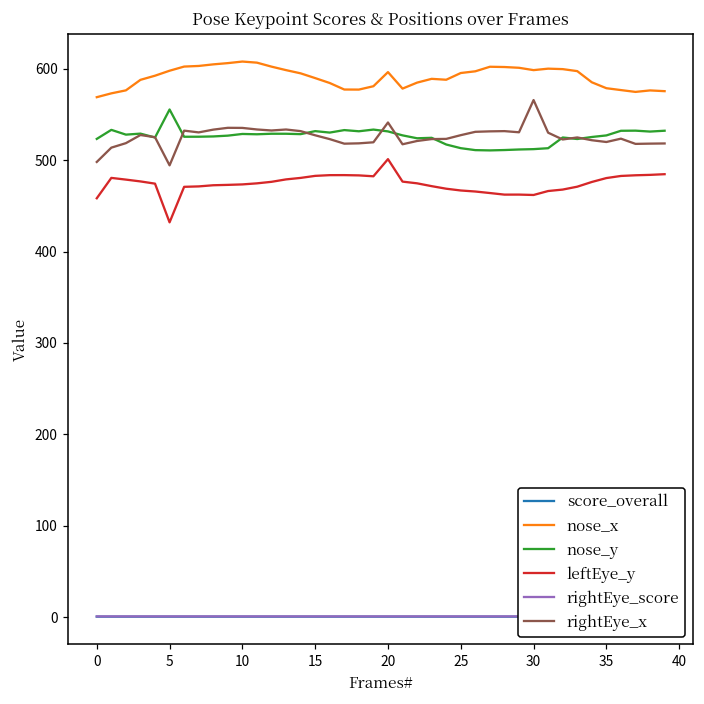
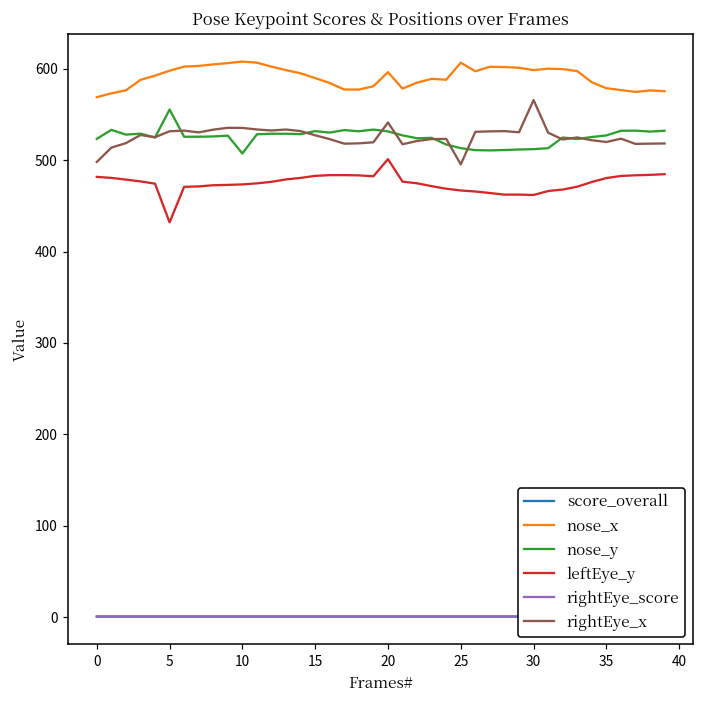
leftEye_y, 0: 460 -> 480
rightEye_x, 5: 490 -> 530
nose_y, 10: 530 -> 510
nose_x, 25: 600 -> 610
rightEye_x, 25: 530 -> 500
